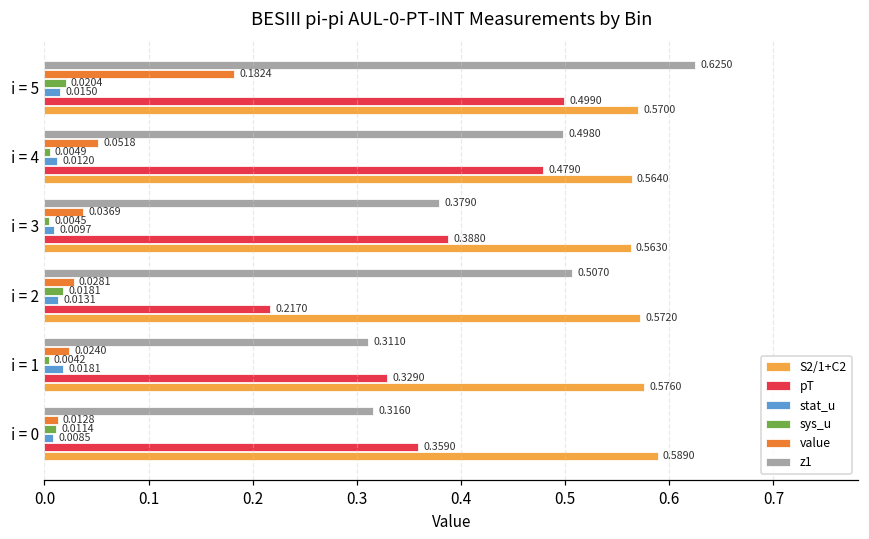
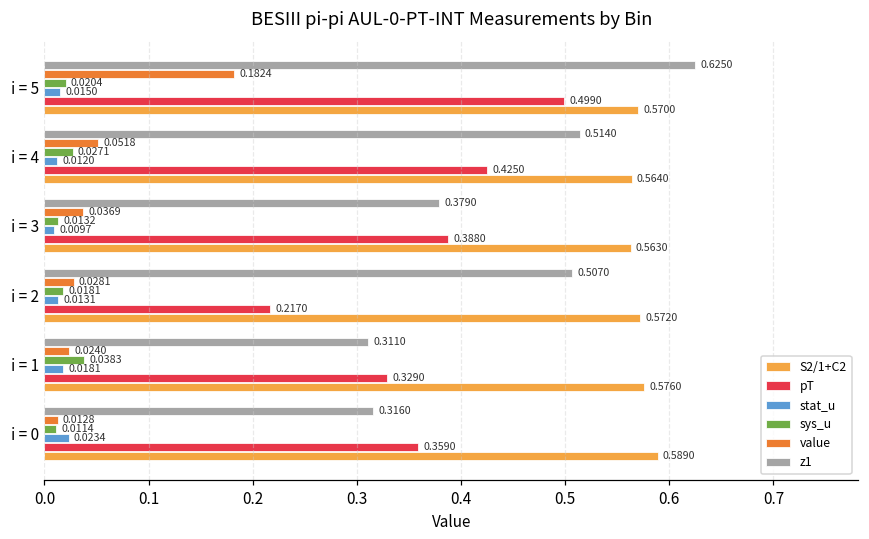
z1, i = 4: 0.4980 -> 0.5140
sys_u, i = 4: 0.0049 -> 0.0271
pT, i = 4: 0.4790 -> 0.4250
sys_u, i = 3: 0.0045 -> 0.0132
sys_u, i = 1: 0.0042 -> 0.0383
stat_u, i = 0: 0.0085 -> 0.0234
